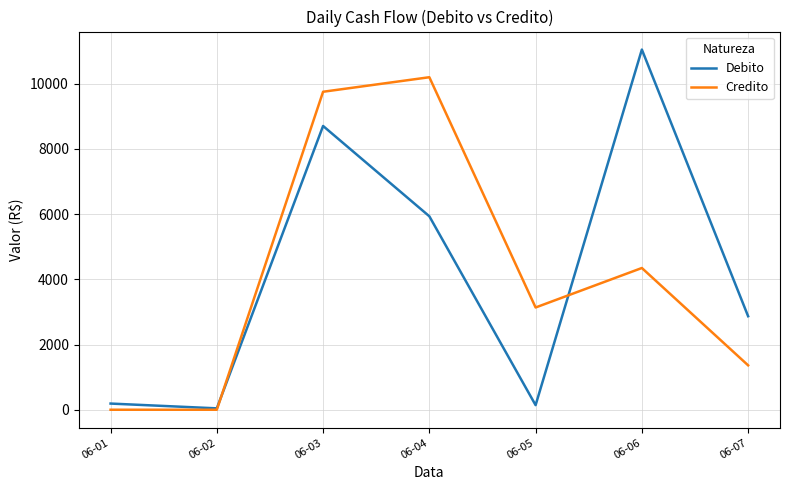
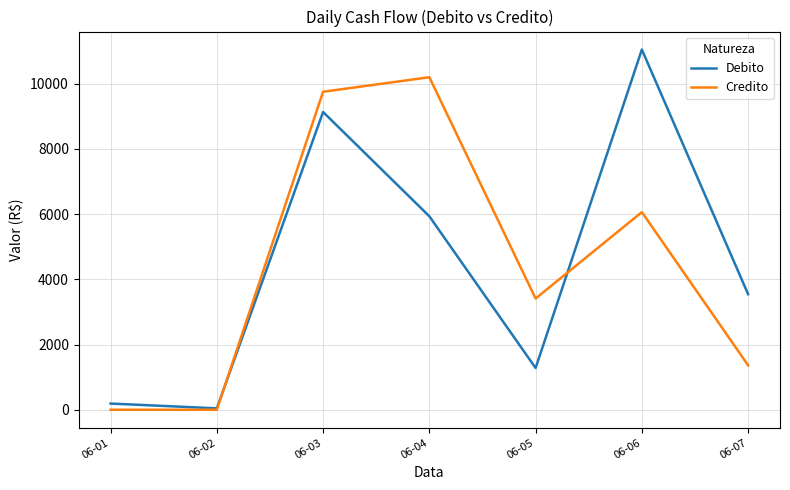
Debito, 06-03: 8700 -> 9100
Debito, 06-05: 100 -> 1300
Credito, 06-05: 3100 -> 3400
Credito, 06-06: 4300 -> 6100
Debito, 06-07: 2900 -> 3500
